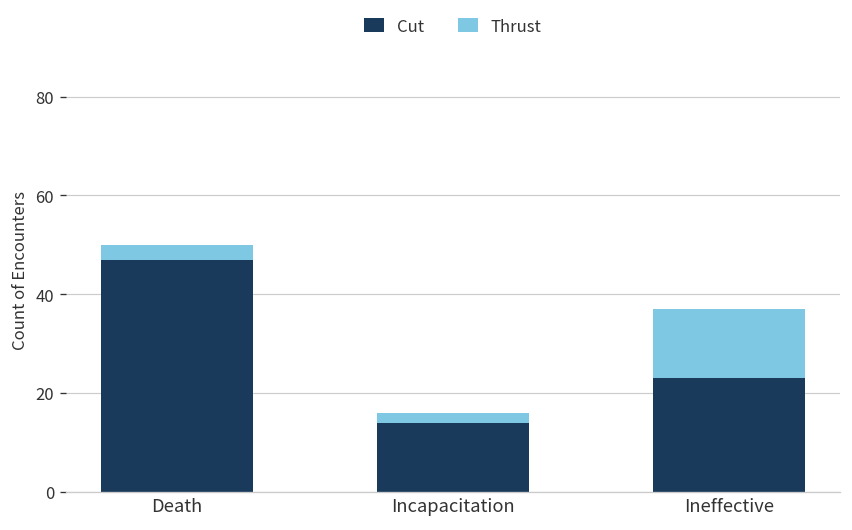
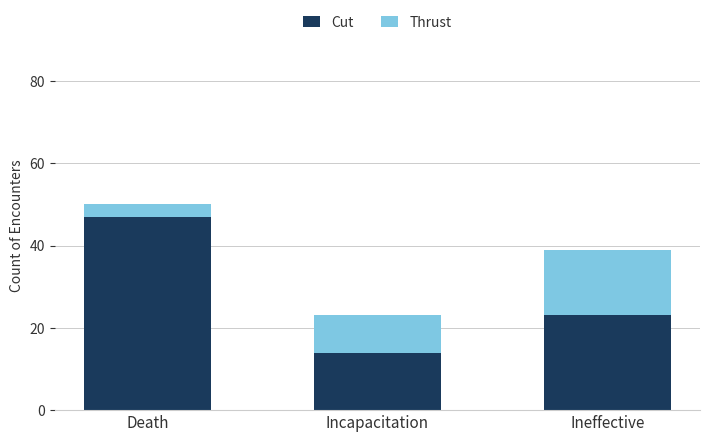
Thrust, Incapacitation: 2 -> 9
Thrust, Ineffective: 14 -> 16
